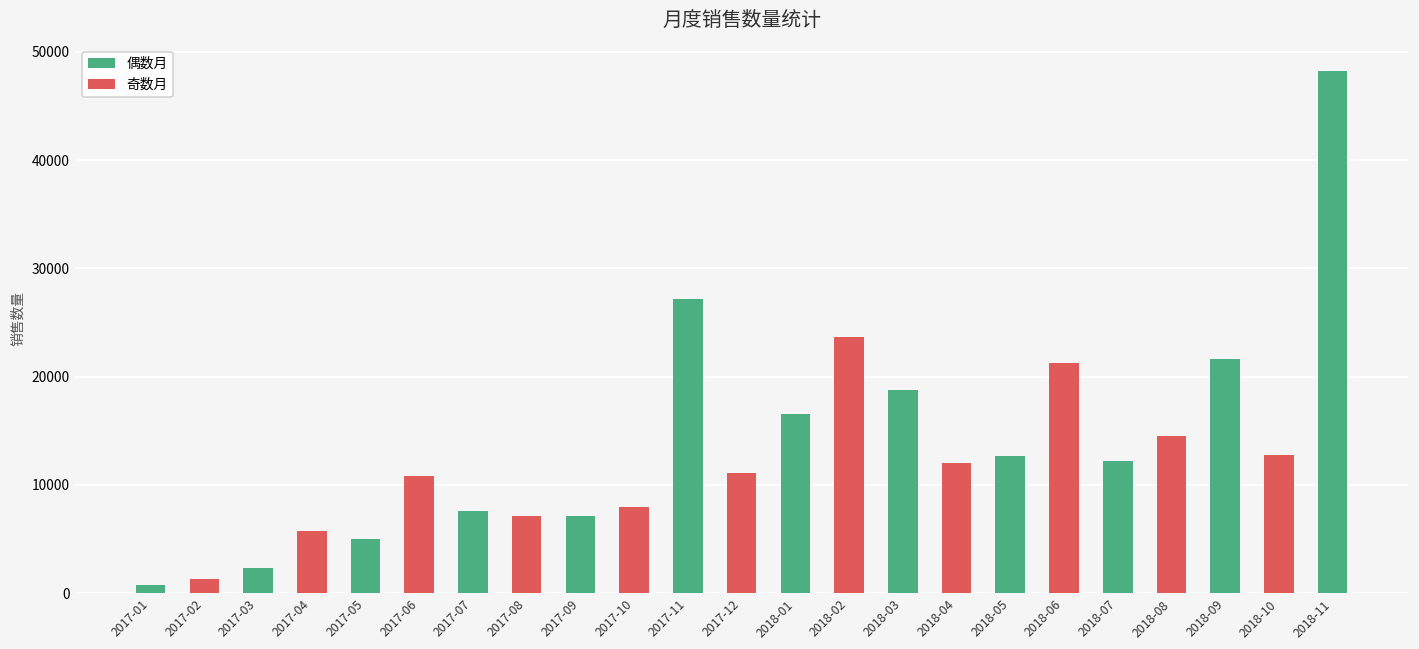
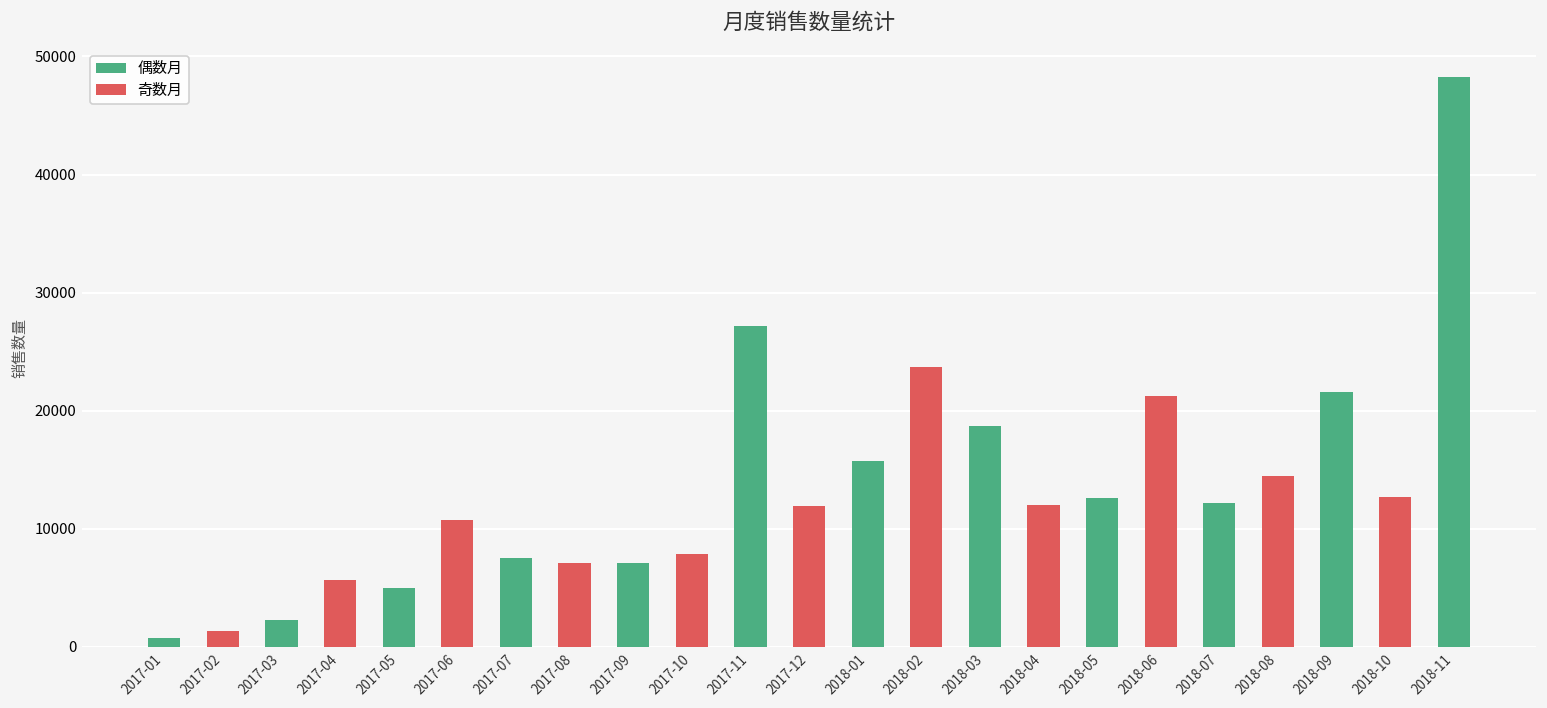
2017-12: 11000 -> 12000
2018-01: 17000 -> 16000
